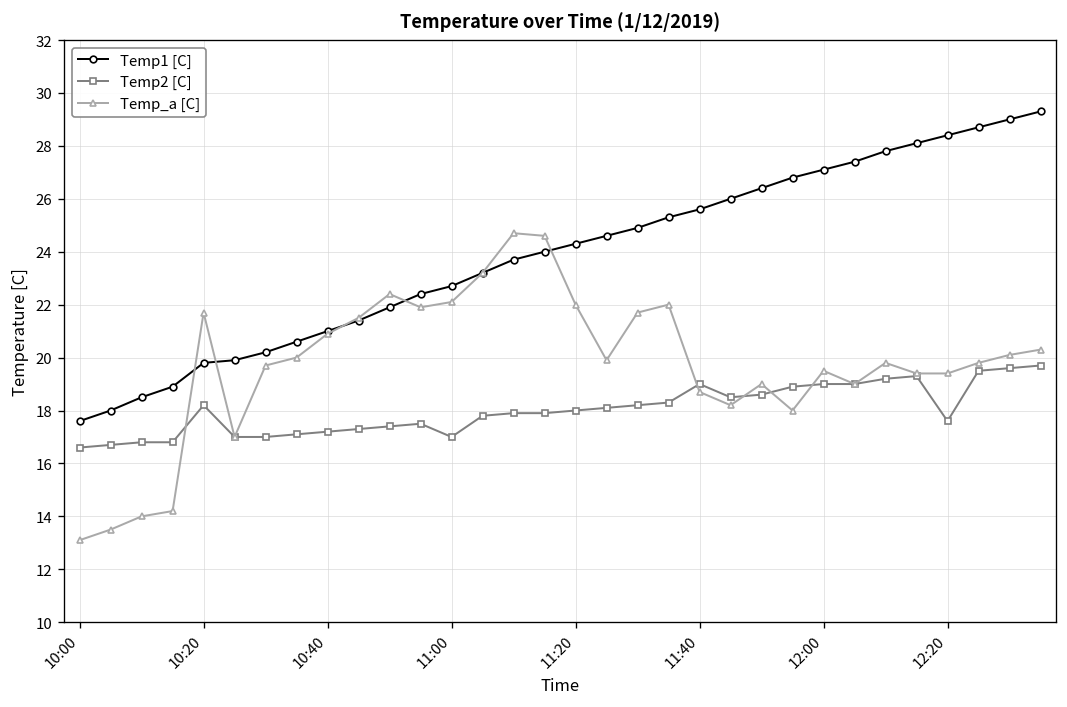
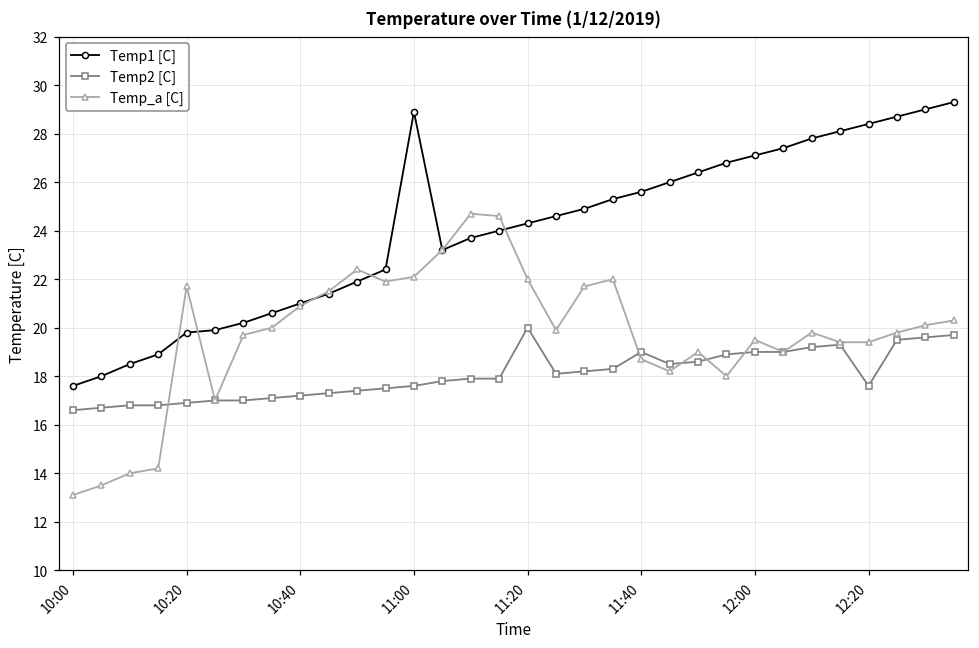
Temp2 [C], 10:20: 18.2 -> 16.9
Temp1 [C], 11:00: 22.7 -> 28.9
Temp2 [C], 11:00: 17.0 -> 17.6
Temp2 [C], 11:20: 18 -> 20
